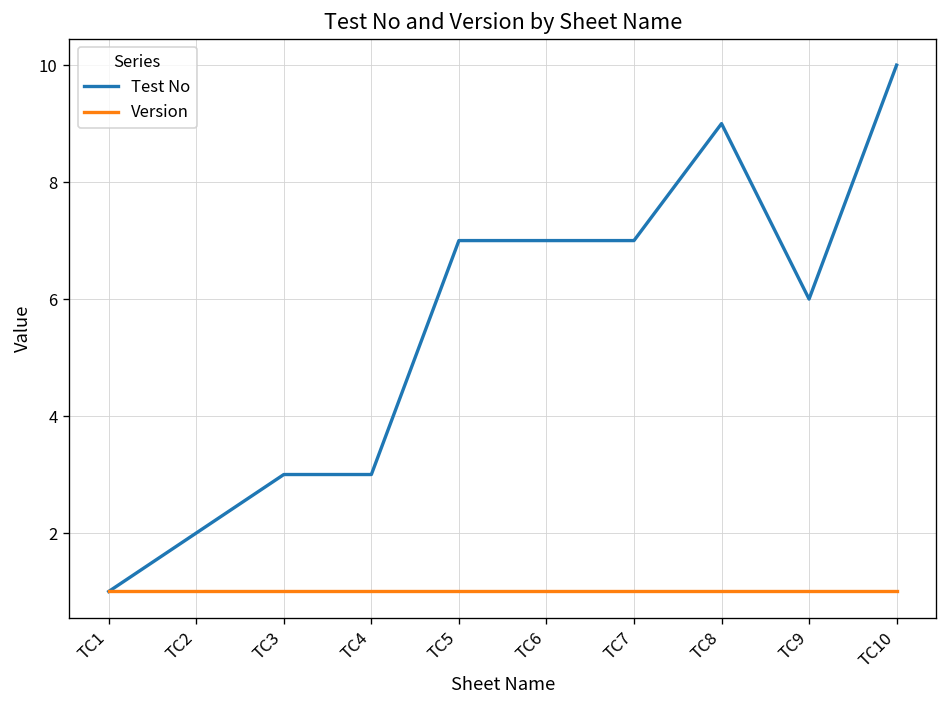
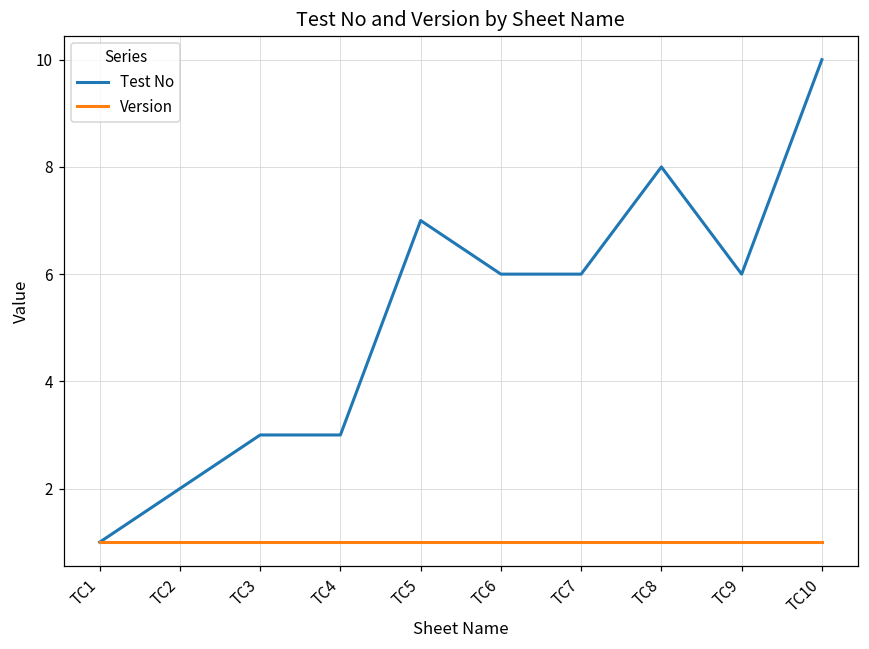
Test No, TC6: 7 -> 6
Test No, TC7: 7 -> 6
Test No, TC8: 9 -> 8
